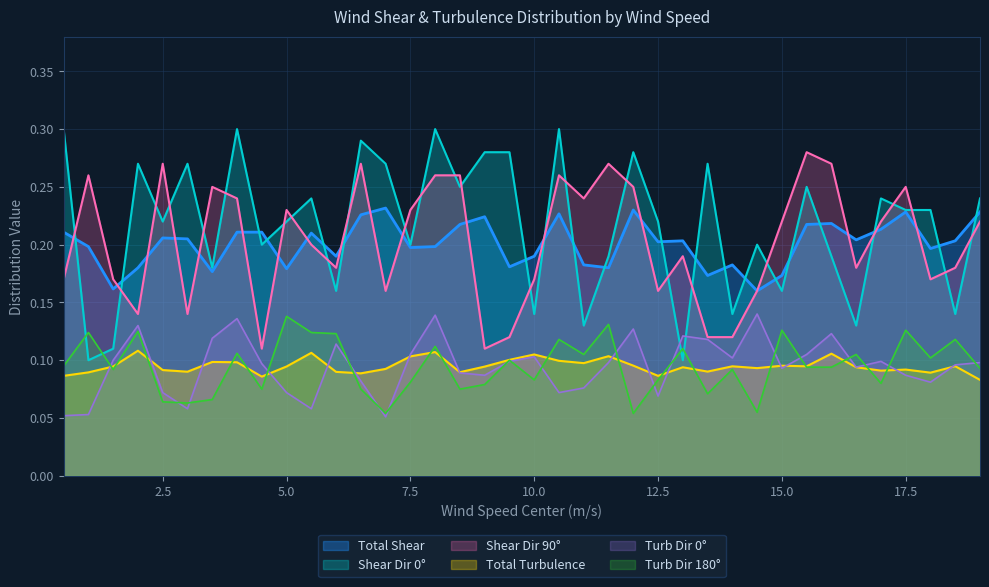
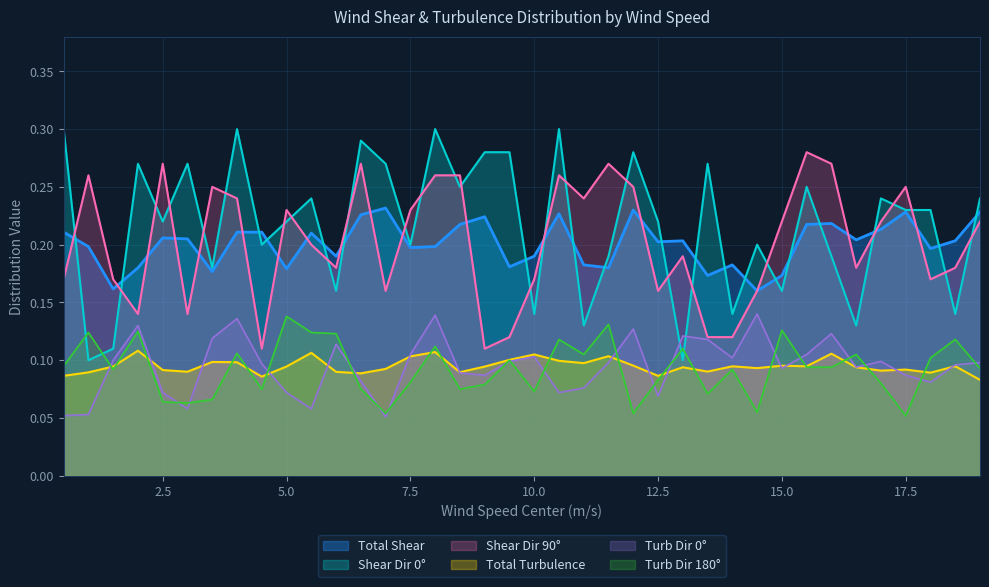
Turb Dir 180°, 10.0: 0.083 -> 0.073
Turb Dir 180°, 17.5: 0.126 -> 0.052
